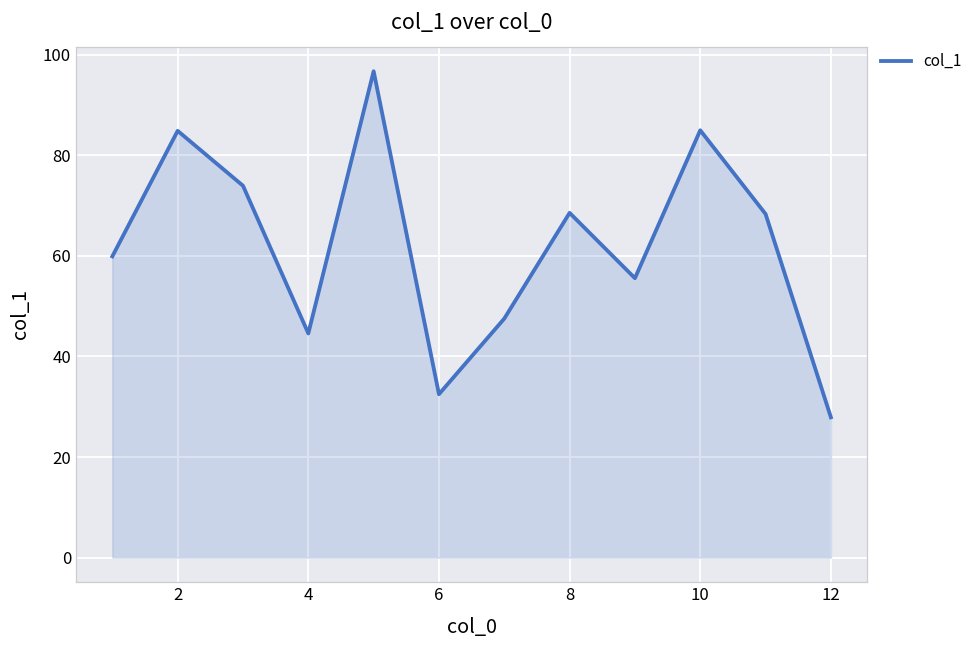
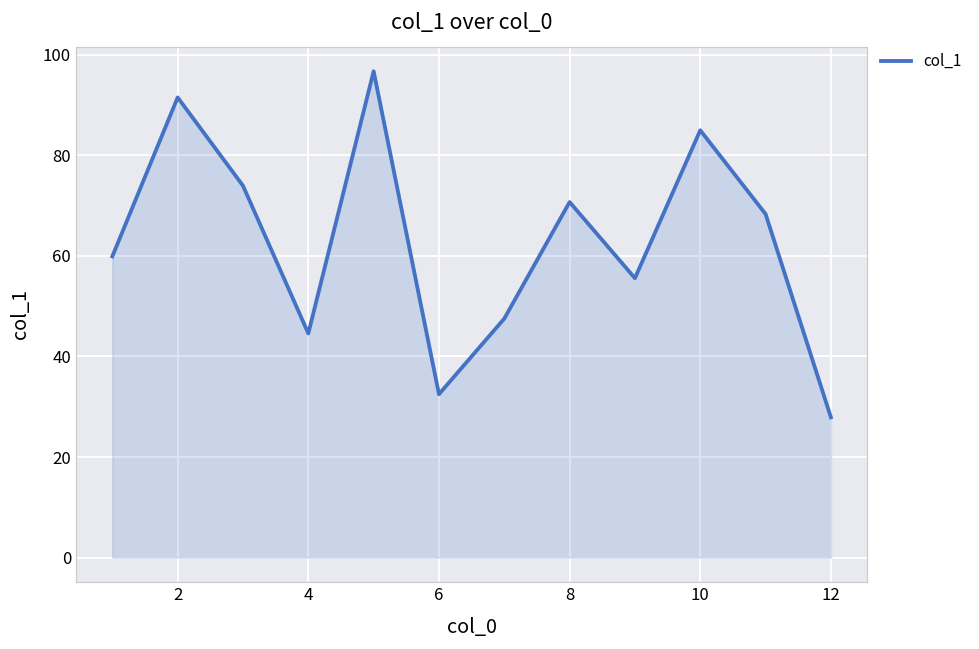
2: 85 -> 91
8: 69 -> 71
